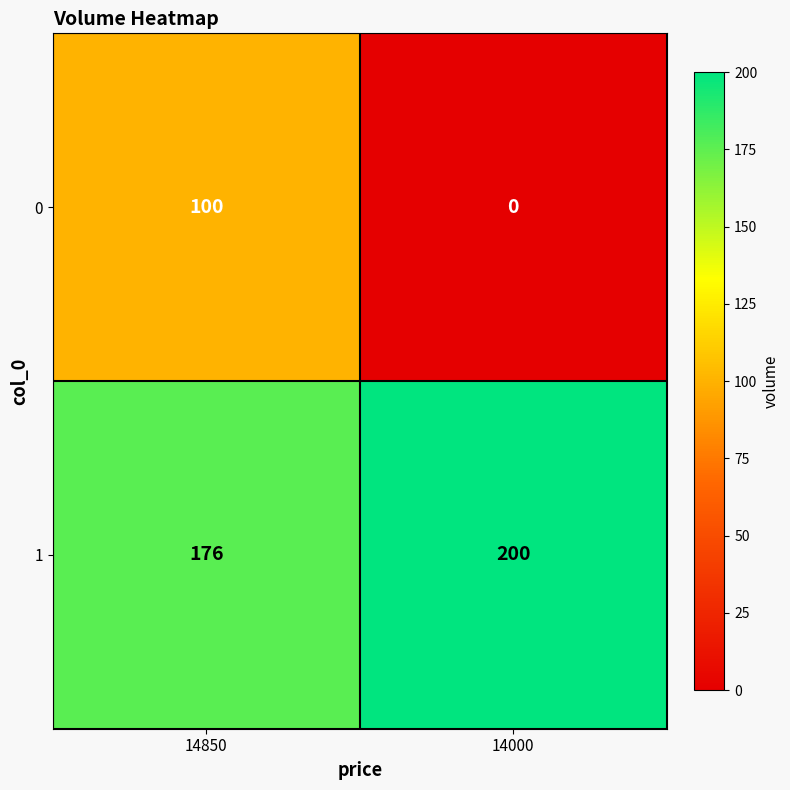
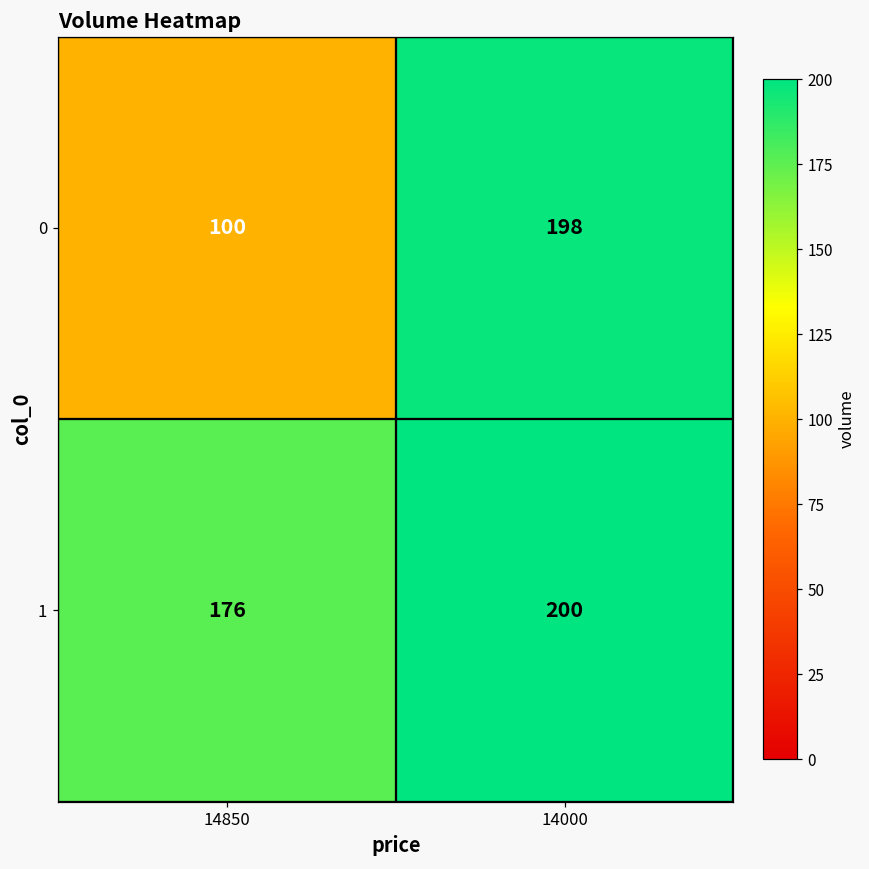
0, 14000: 0 -> 198
